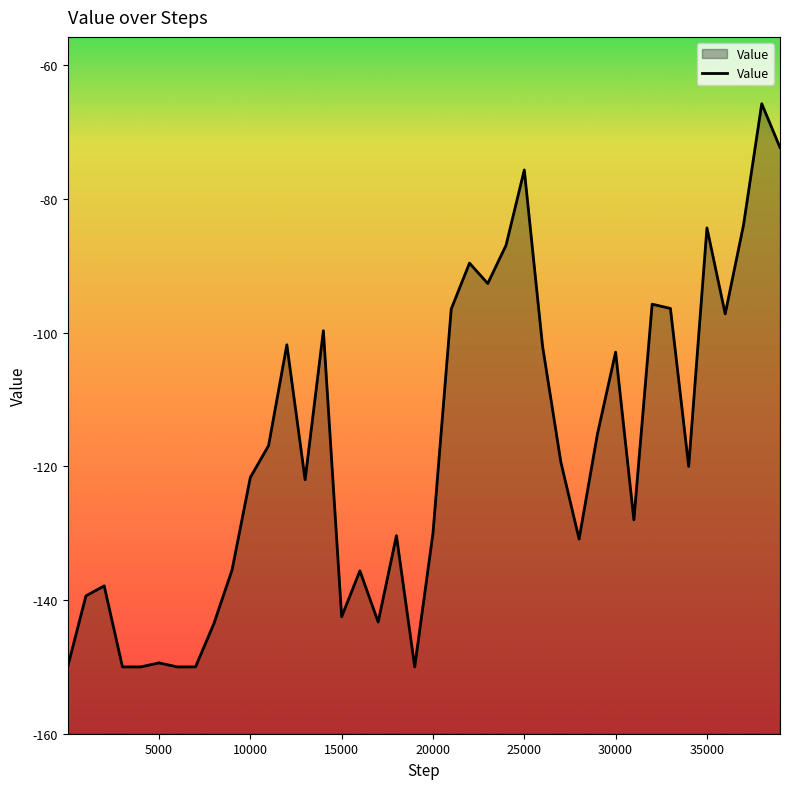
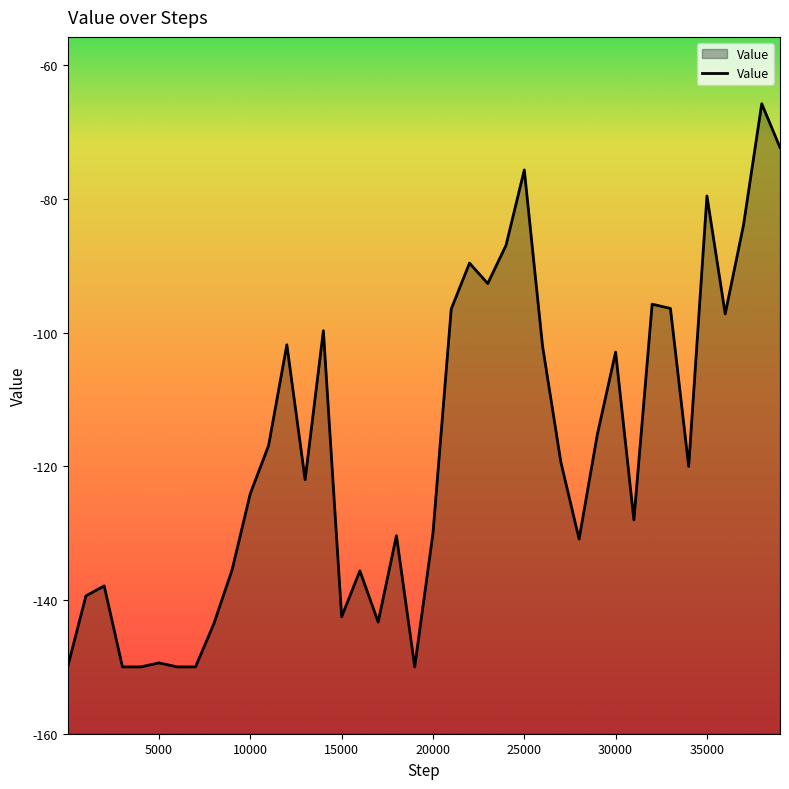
10000: -122 -> -124
35000: -84 -> -80
